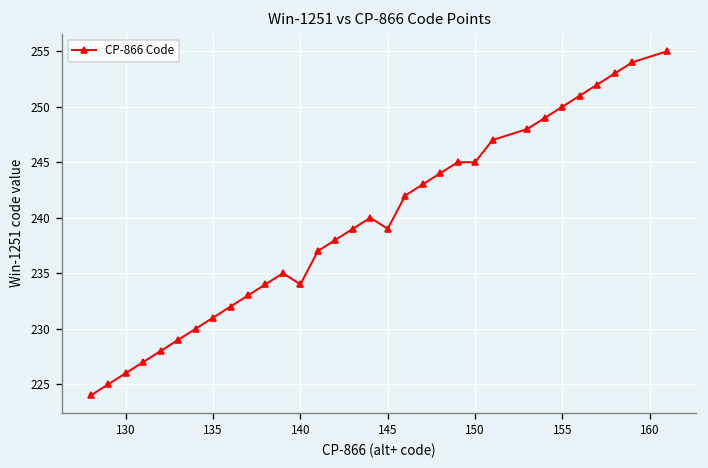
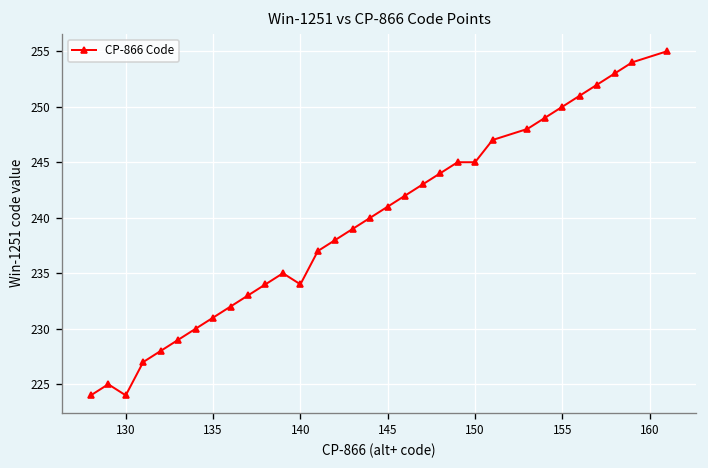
130: 226 -> 224
145: 239 -> 241
